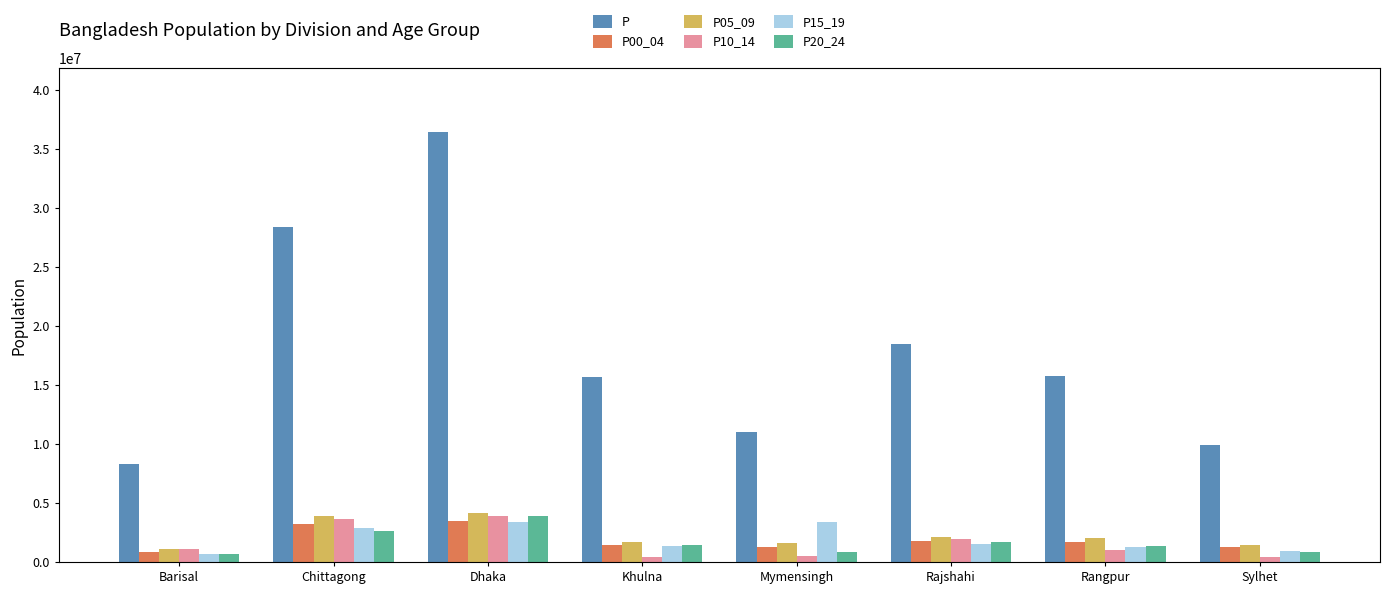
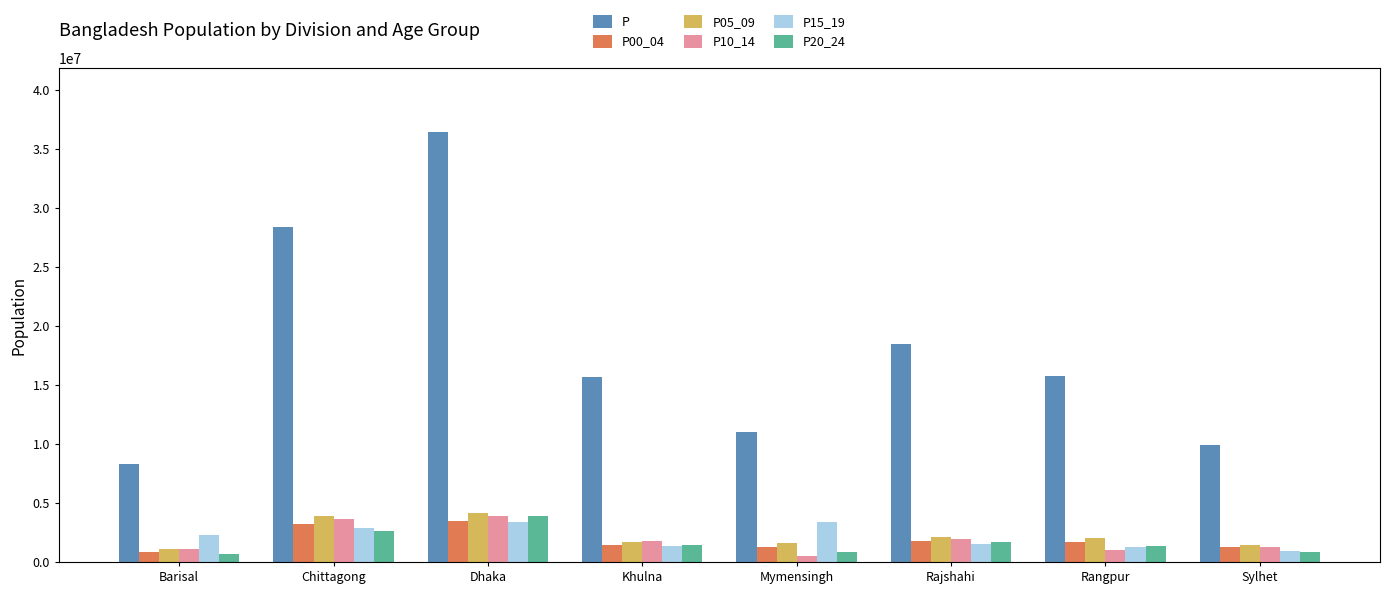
P15_19, Barisal: 700000 -> 2200000
P10_14, Khulna: 400000 -> 1700000
P10_14, Sylhet: 400000 -> 1200000
